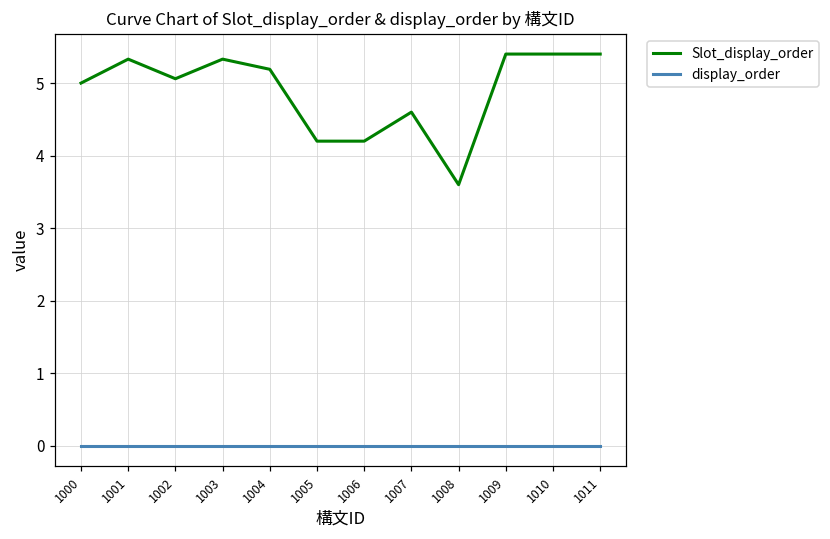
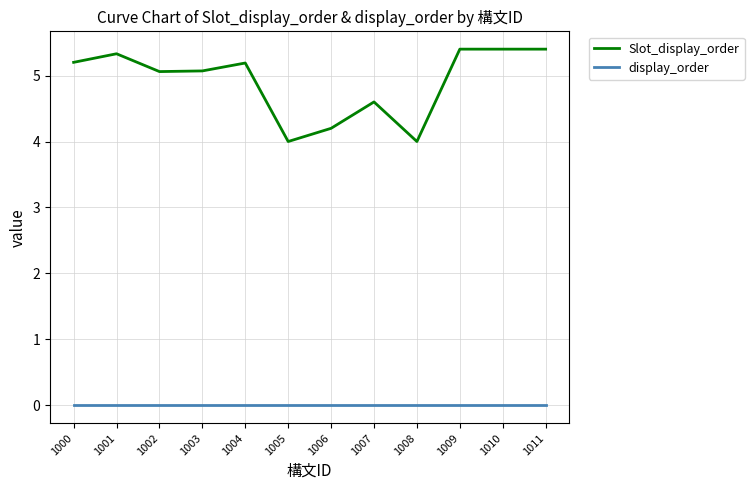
Slot_display_order, 1000: 5.0 -> 5.2
Slot_display_order, 1003: 5.3 -> 5.1
Slot_display_order, 1005: 4.2 -> 4.0
Slot_display_order, 1008: 3.6 -> 4.0
